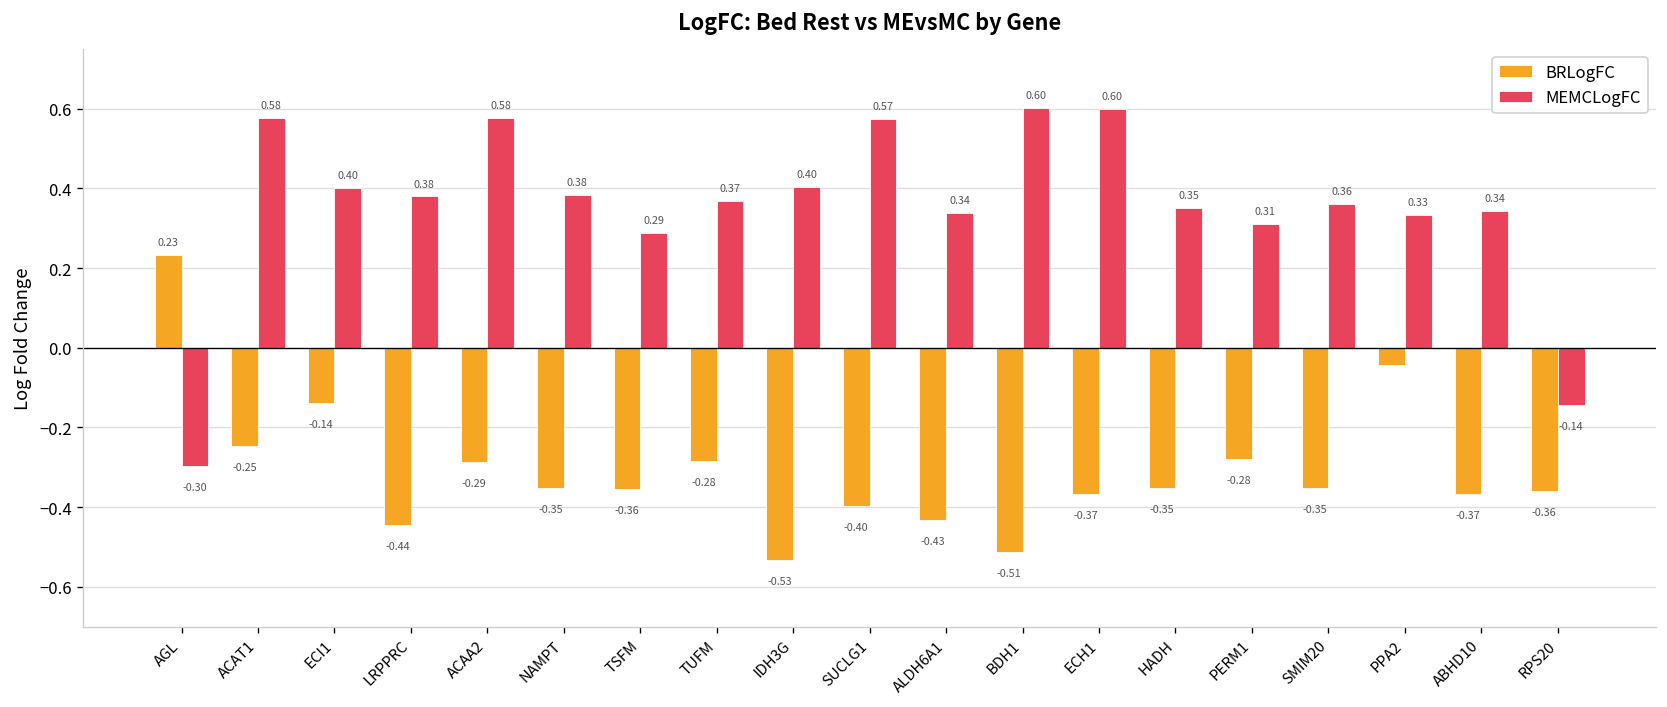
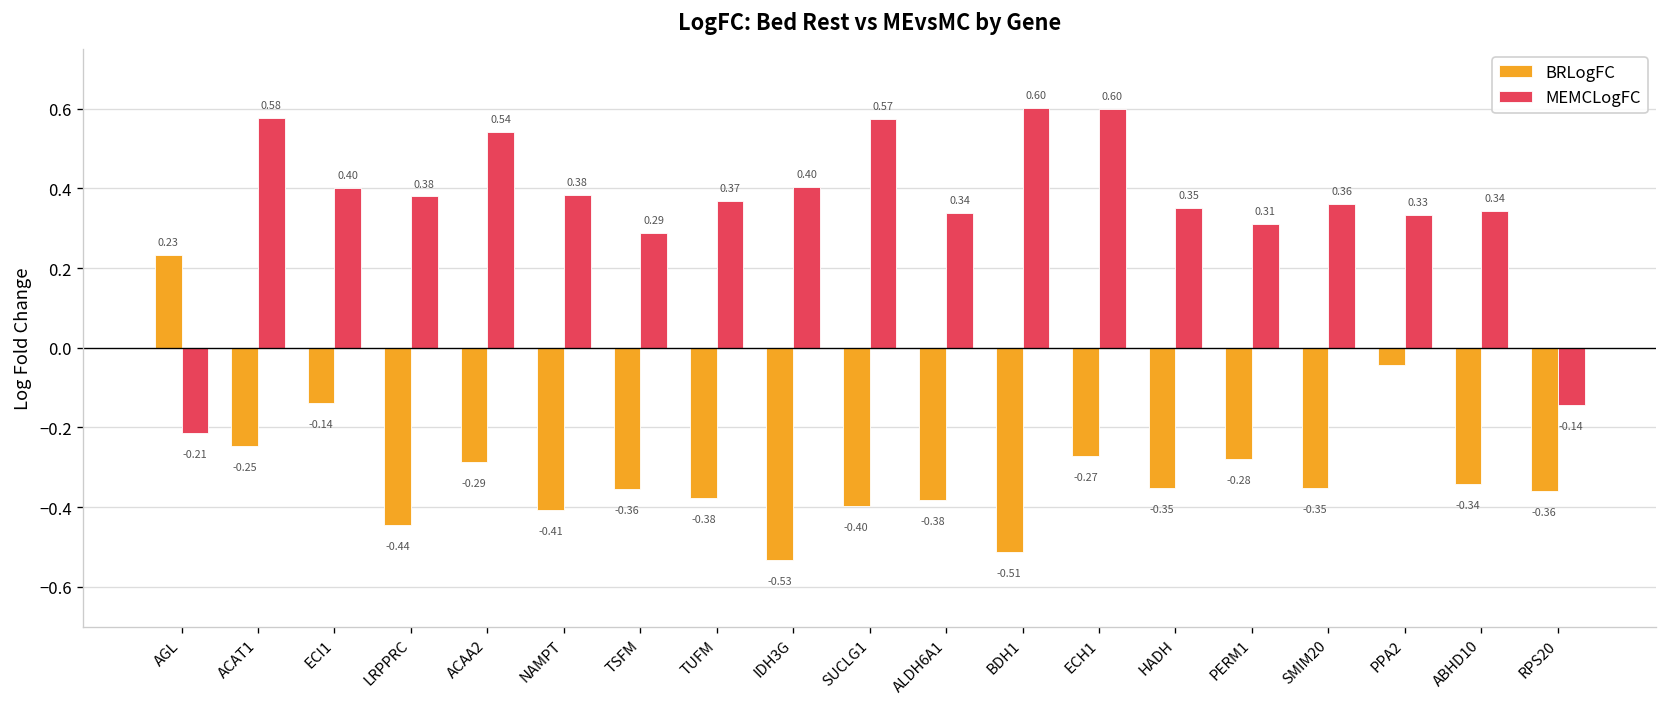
MEMCLogFC, AGL: -0.30 -> -0.21
MEMCLogFC, ACAA2: 0.58 -> 0.54
BRLogFC, NAMPT: -0.35 -> -0.41
BRLogFC, TUFM: -0.28 -> -0.38
BRLogFC, ALDH6A1: -0.43 -> -0.38
BRLogFC, ECH1: -0.37 -> -0.27
BRLogFC, ABHD10: -0.37 -> -0.34
